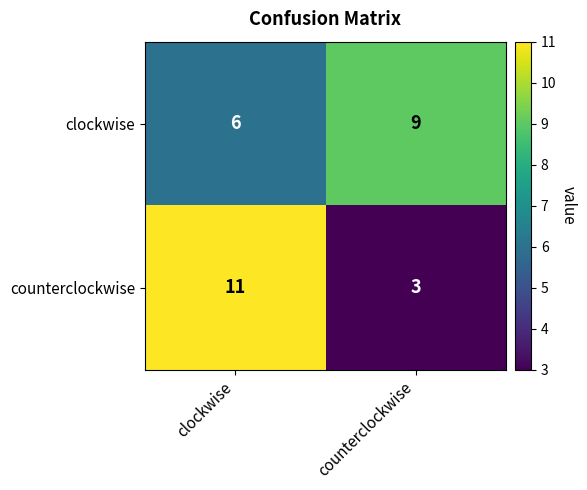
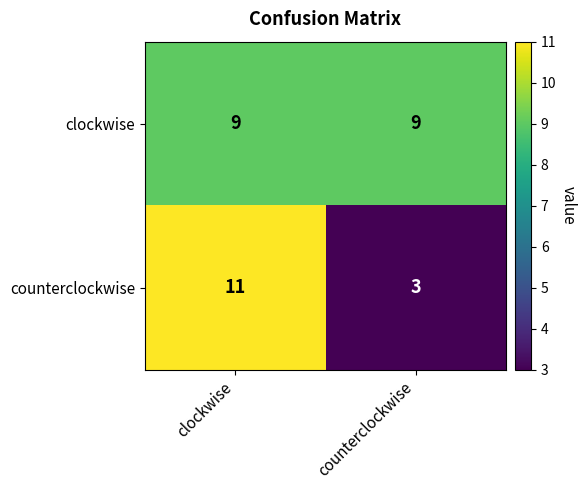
clockwise, clockwise: 6 -> 9
